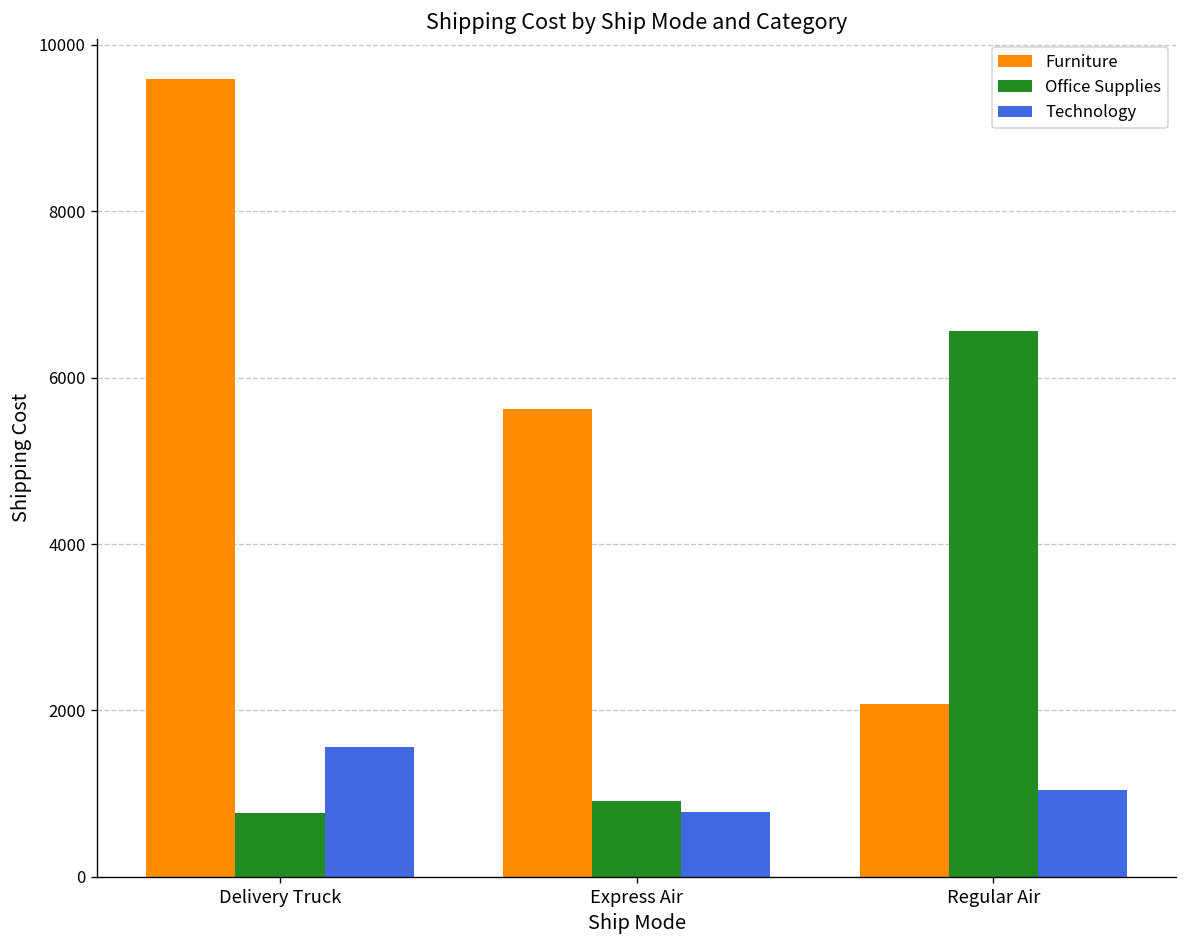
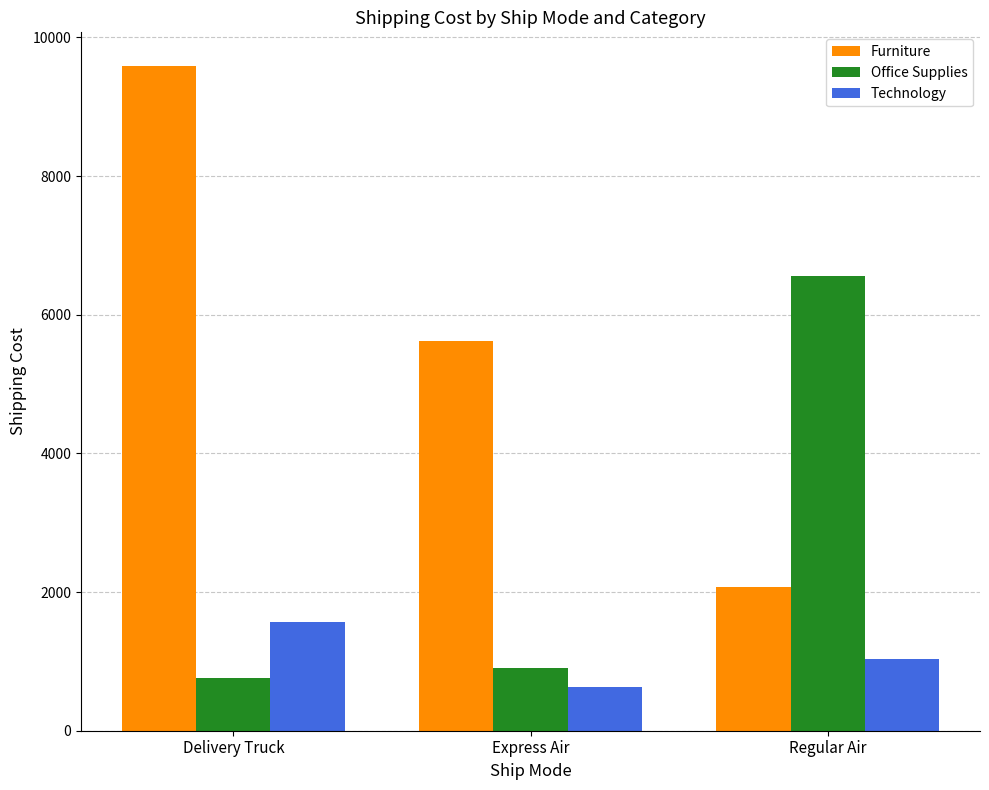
Technology, Express Air: 800 -> 600
